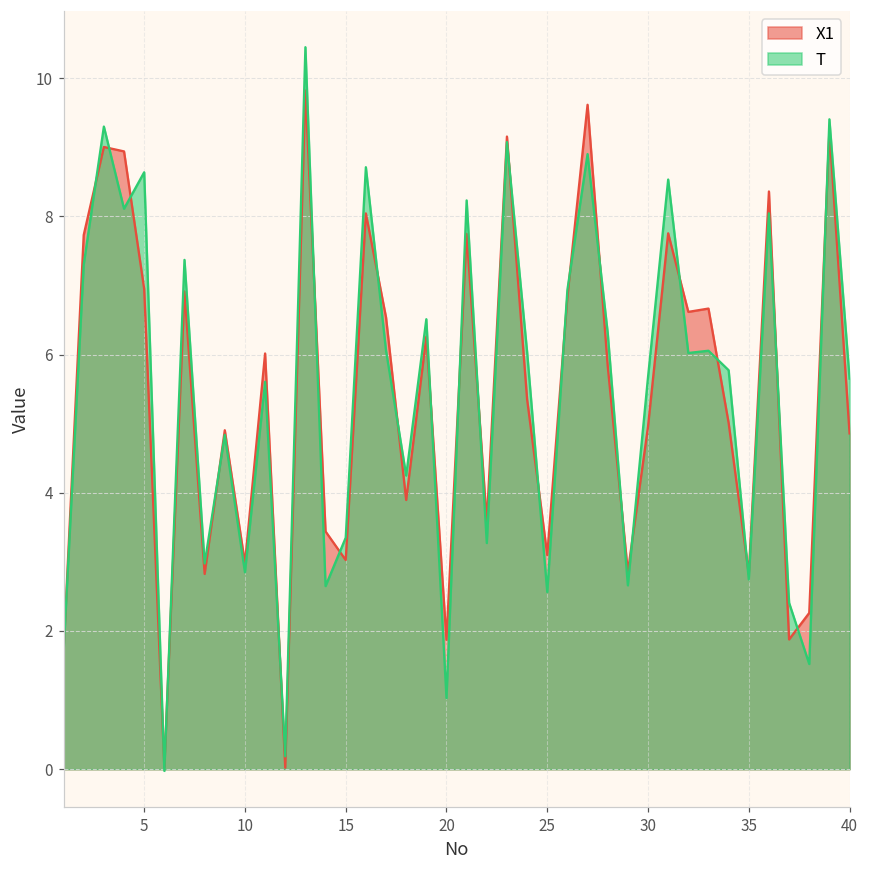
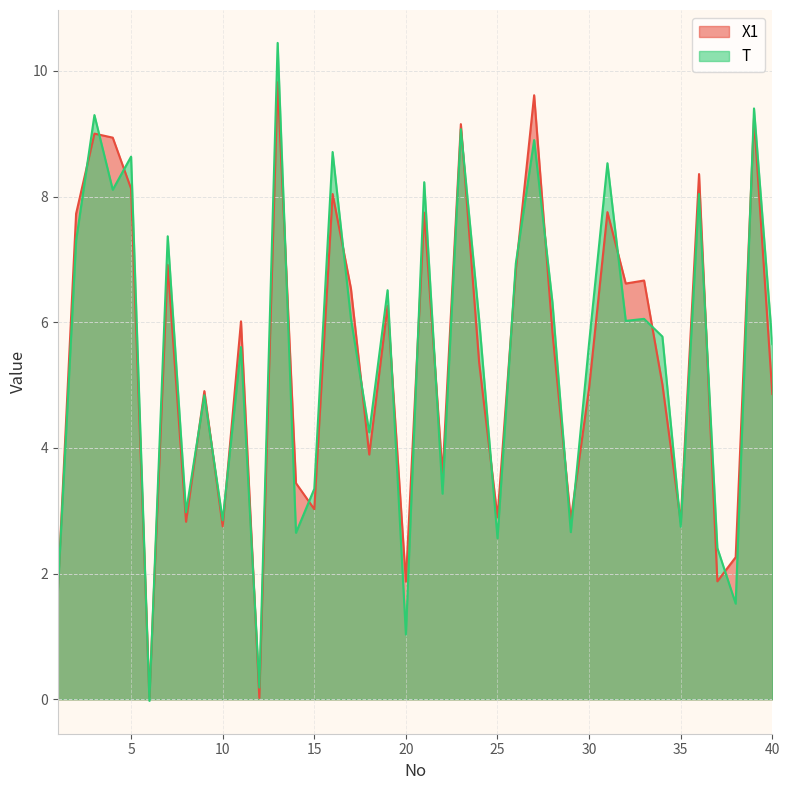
X1, 5: 6.9 -> 8.1
X1, 10: 3.0 -> 2.8
X1, 25: 3.1 -> 2.9
